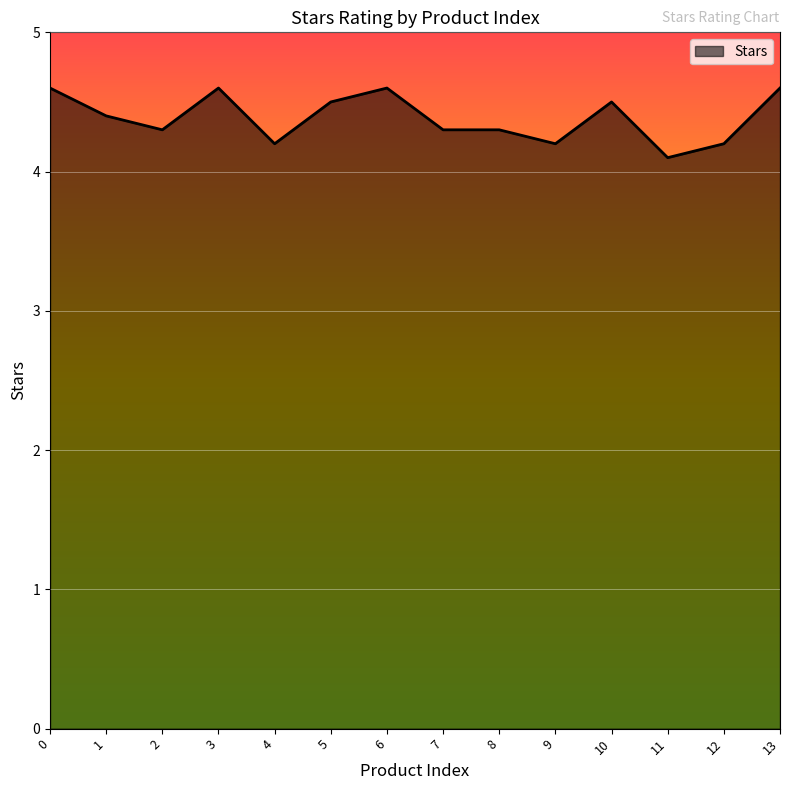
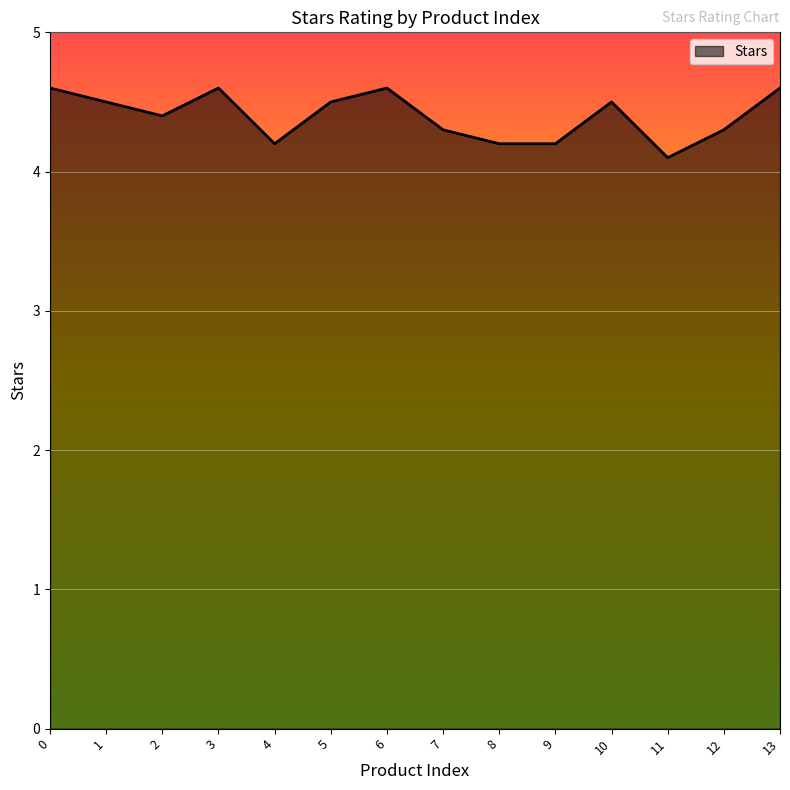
1: 4.4 -> 4.5
2: 4.3 -> 4.4
8: 4.3 -> 4.2
12: 4.2 -> 4.3
